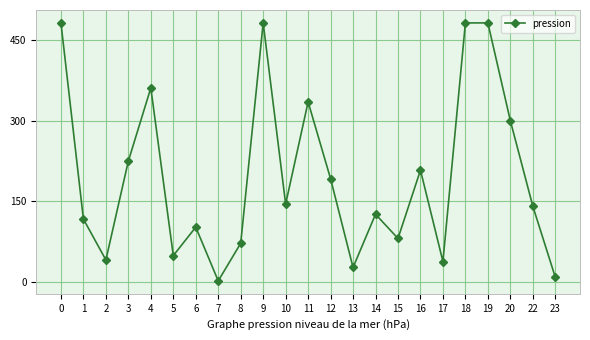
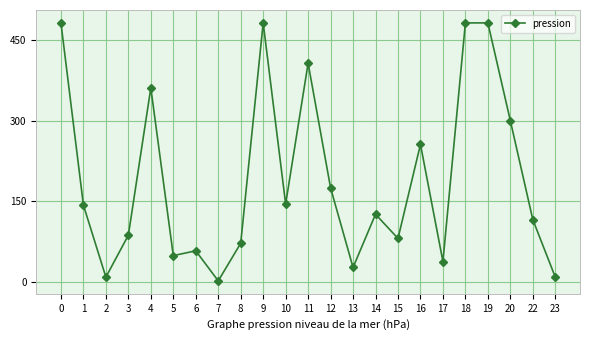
1: 120 -> 140
2: 40 -> 10
3: 230 -> 90
6: 100 -> 60
11: 340 -> 410
12: 190 -> 180
16: 210 -> 260
22: 140 -> 120
